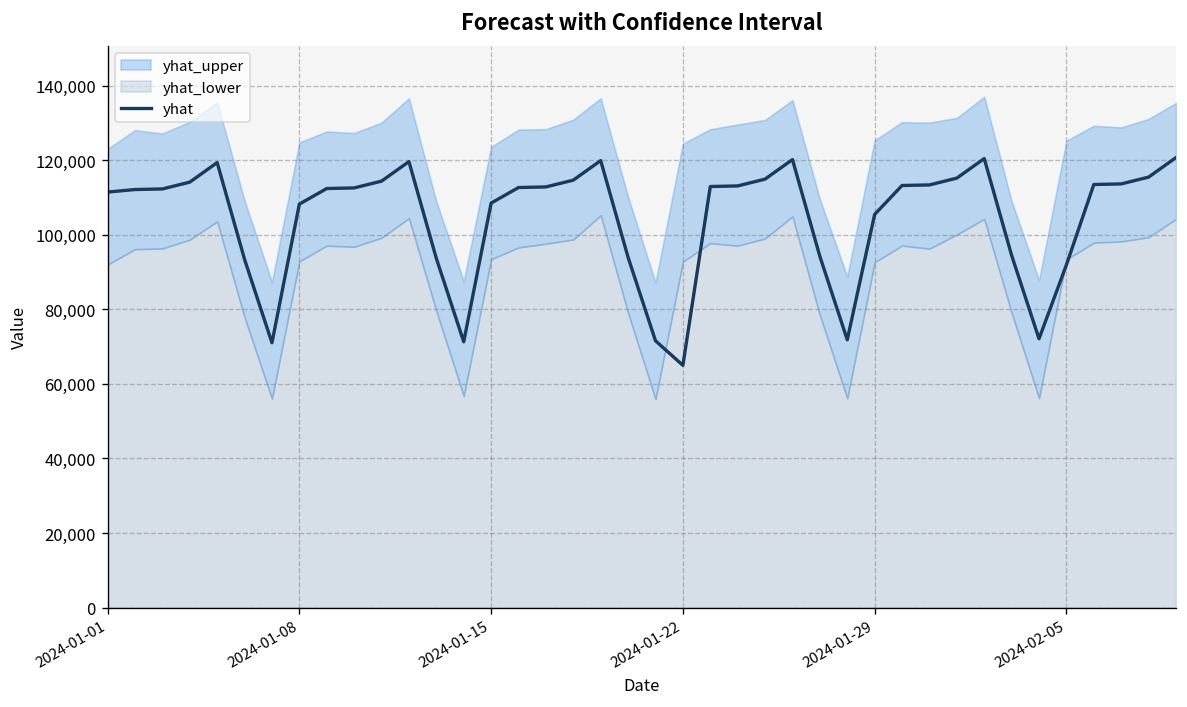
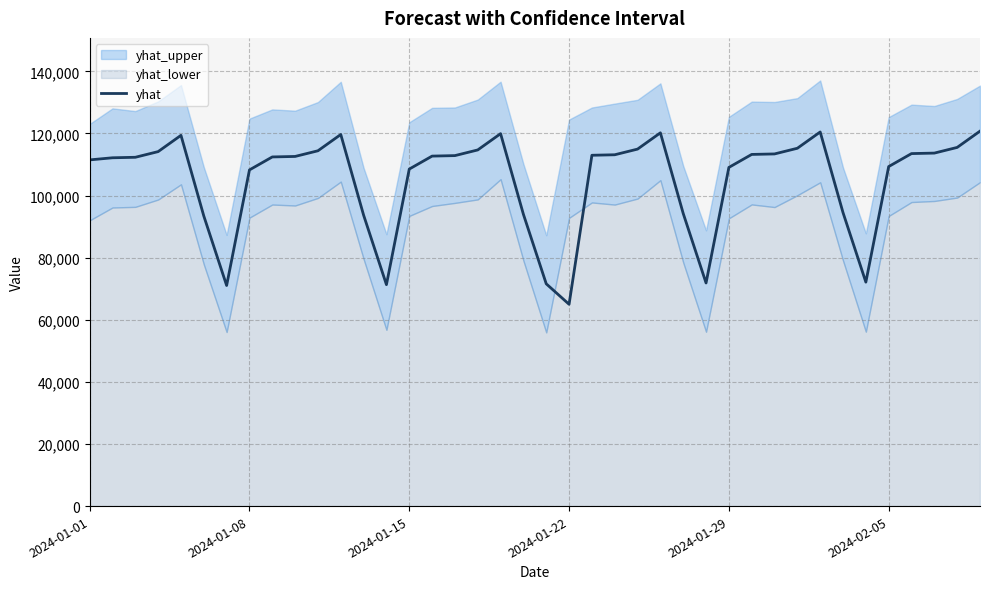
yhat, 2024-01-29: 105,000 -> 109,000
yhat, 2024-02-05: 92,000 -> 109,000
